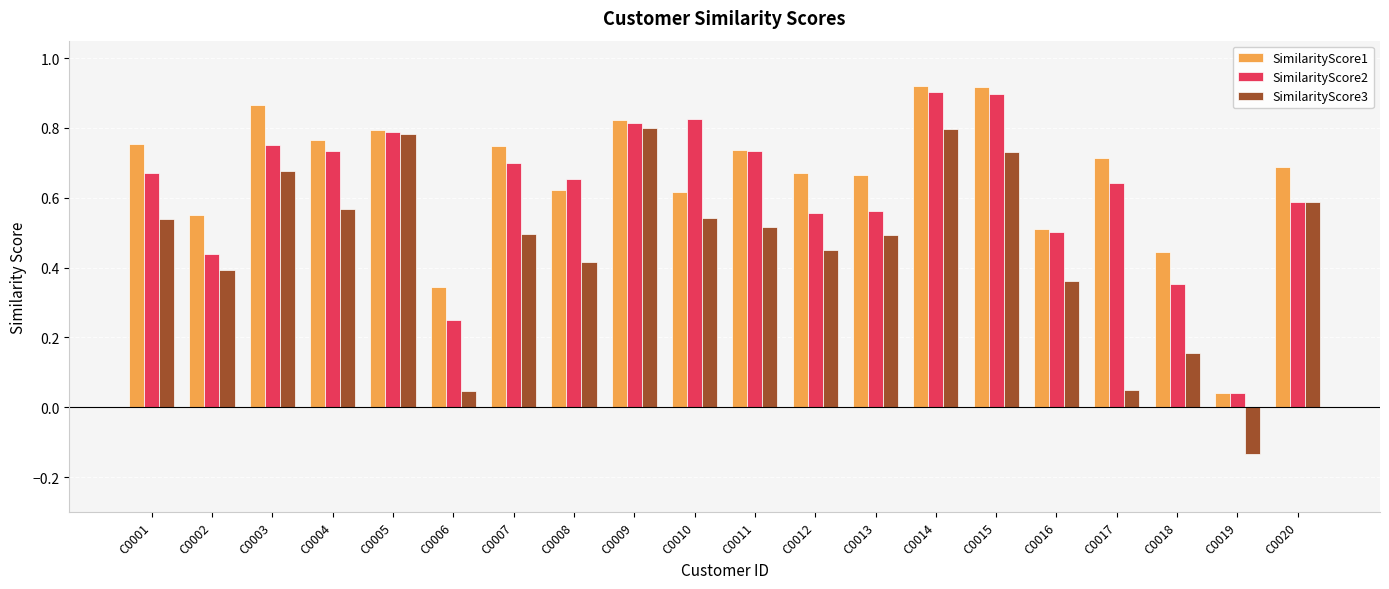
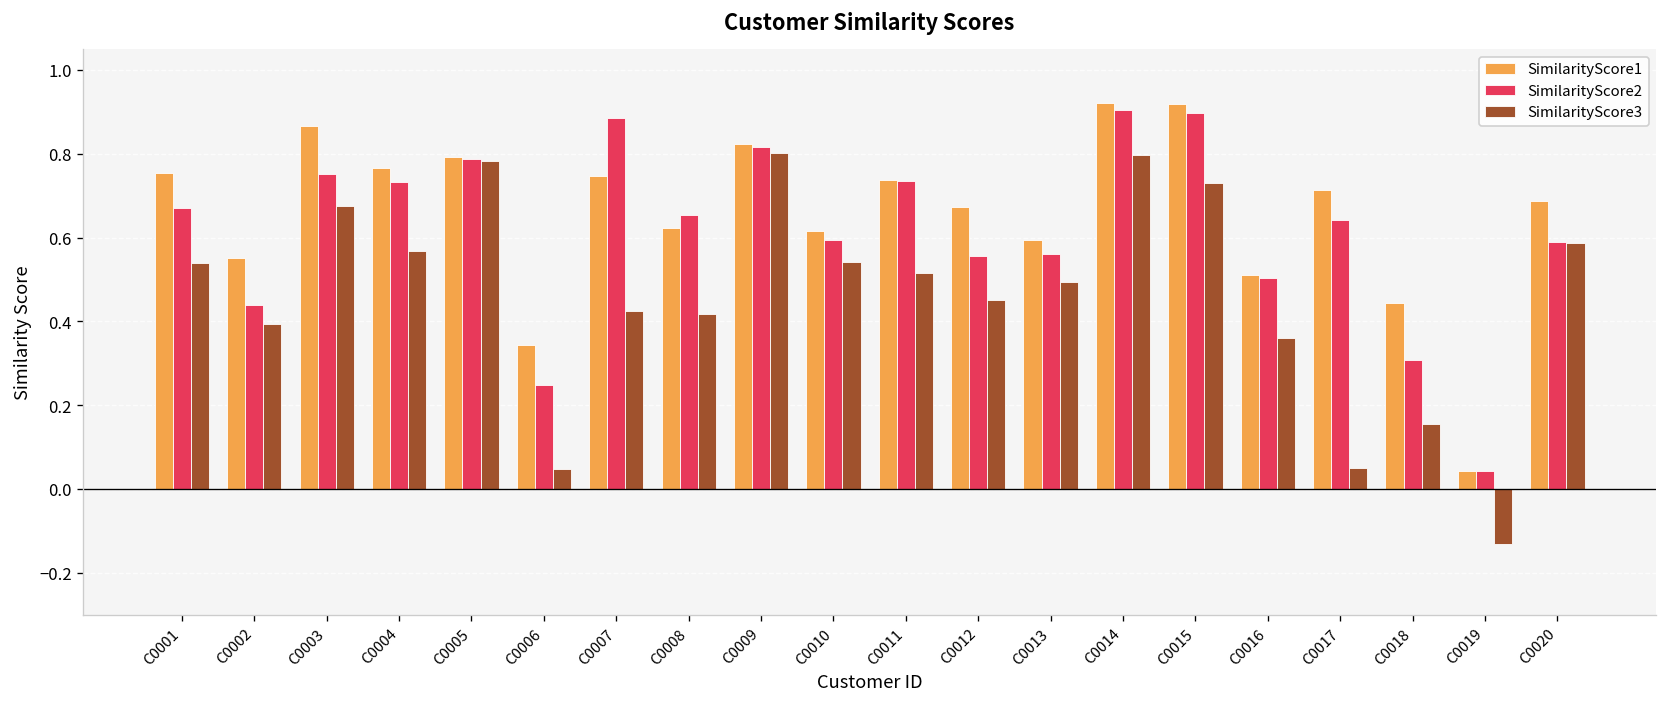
SimilarityScore2, C0007: 0.70 -> 0.88
SimilarityScore3, C0007: 0.50 -> 0.43
SimilarityScore2, C0010: 0.83 -> 0.60
SimilarityScore1, C0013: 0.66 -> 0.59
SimilarityScore2, C0018: 0.35 -> 0.31
